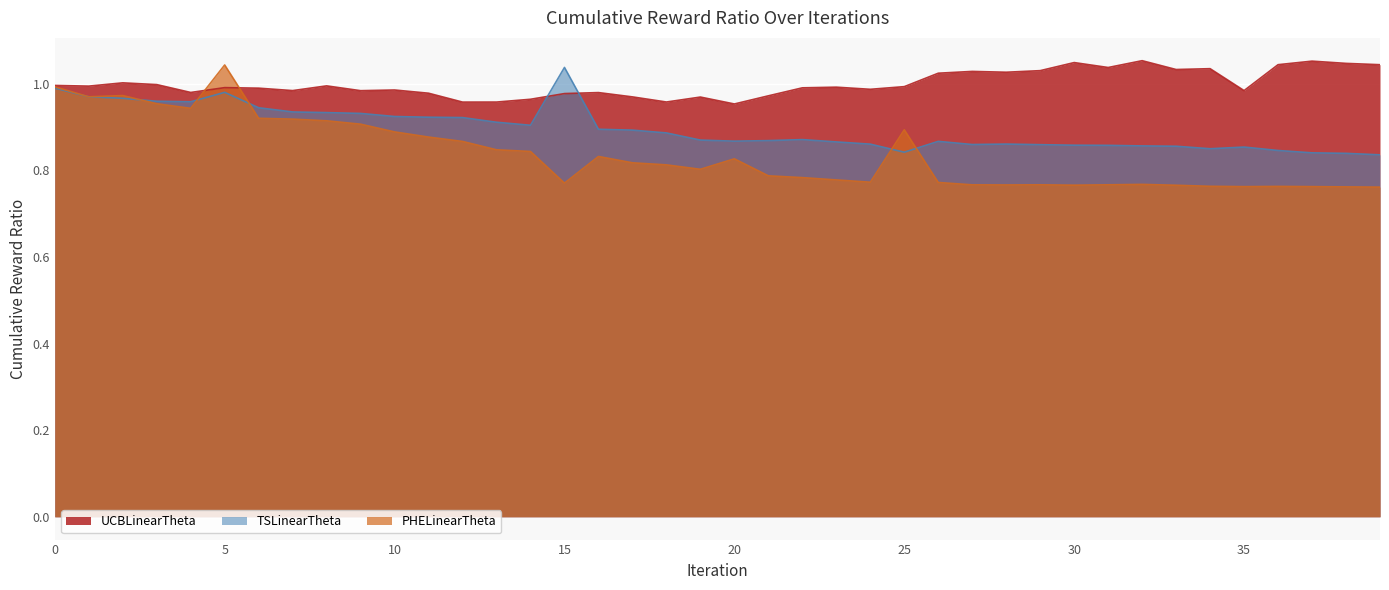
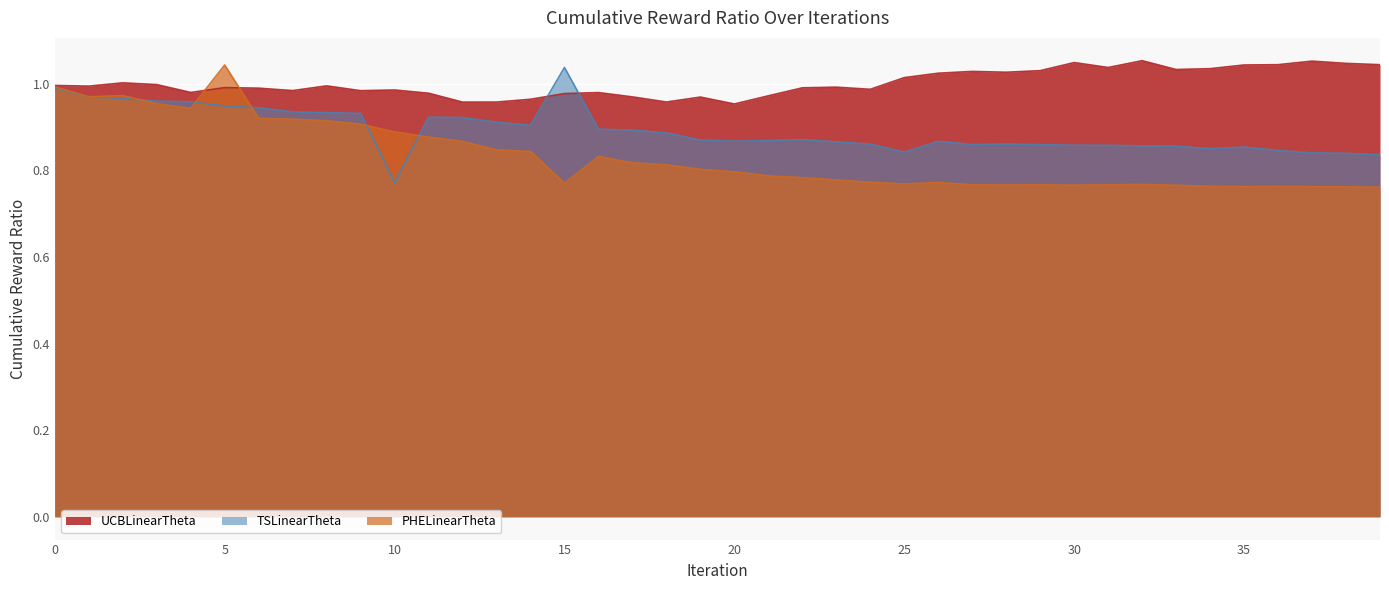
TSLinearTheta, 5: 0.98 -> 0.95
TSLinearTheta, 10: 0.92 -> 0.77
PHELinearTheta, 20: 0.83 -> 0.80
UCBLinearTheta, 25: 0.99 -> 1.01
PHELinearTheta, 25: 0.89 -> 0.77
UCBLinearTheta, 35: 0.98 -> 1.04
